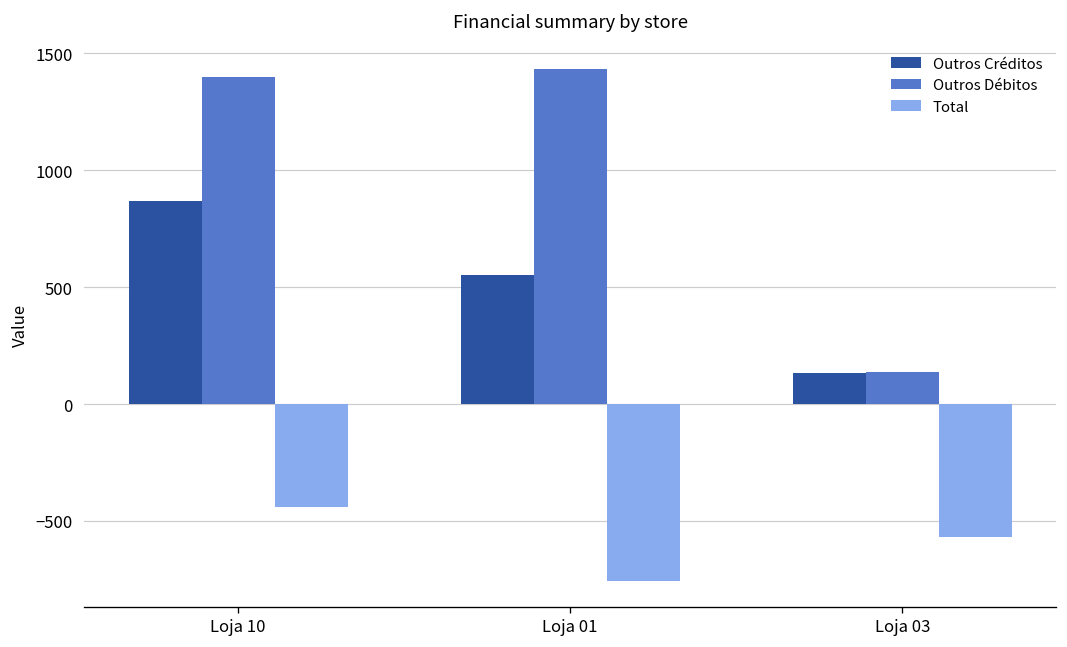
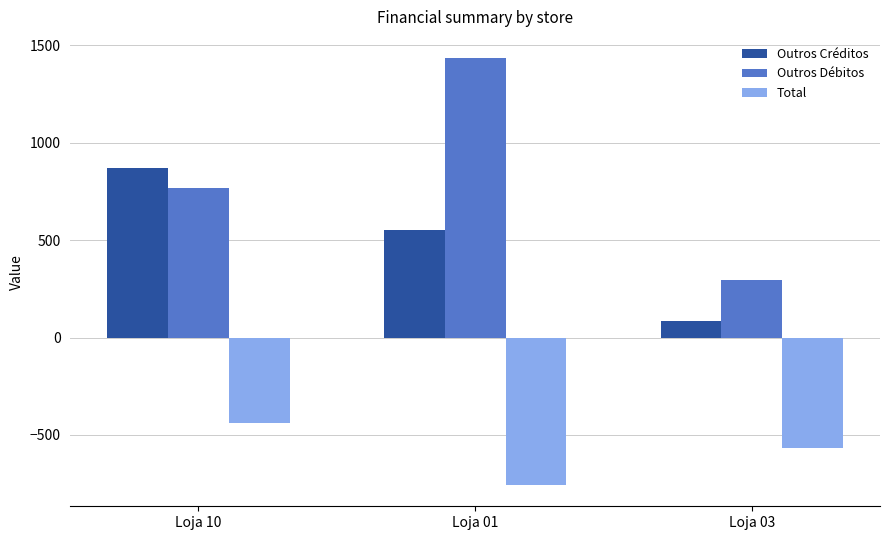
Outros Débitos, Loja 10: 1400 -> 770
Outros Créditos, Loja 03: 130 -> 90
Outros Débitos, Loja 03: 140 -> 300
